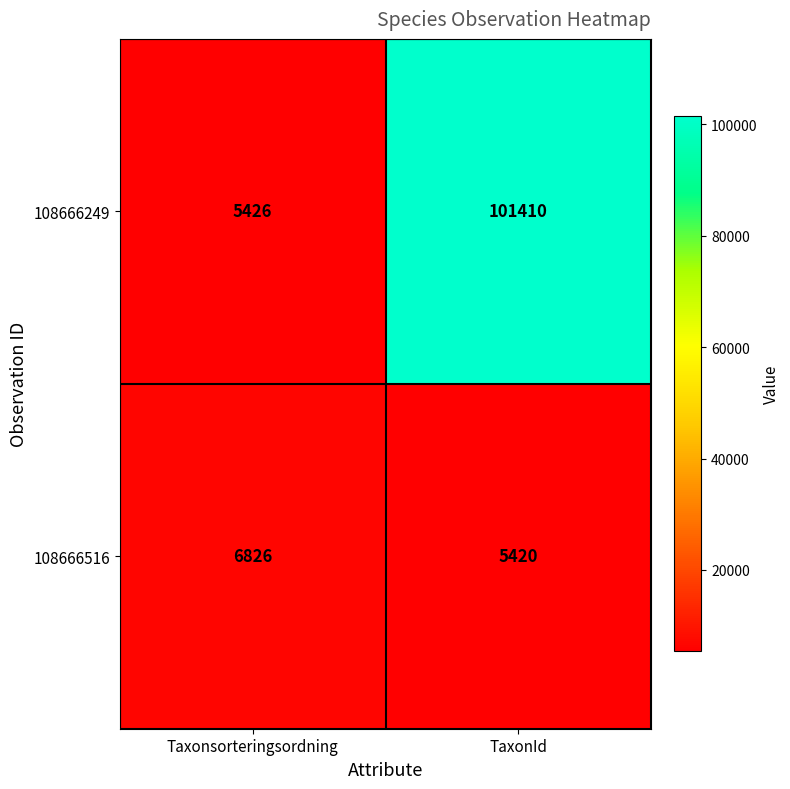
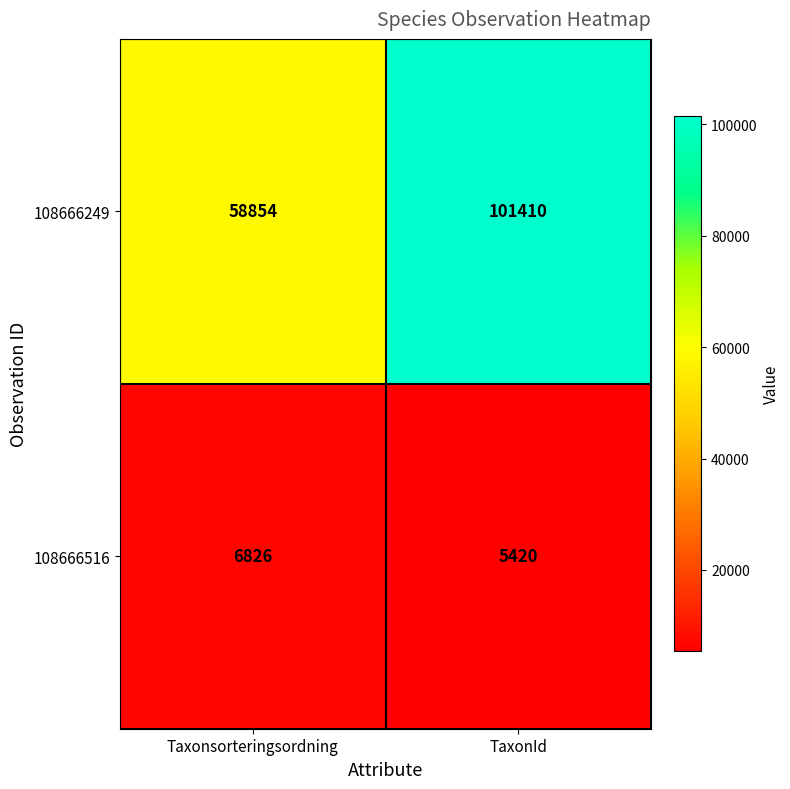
108666249, Taxonsorteringsordning: 5426 -> 58854
